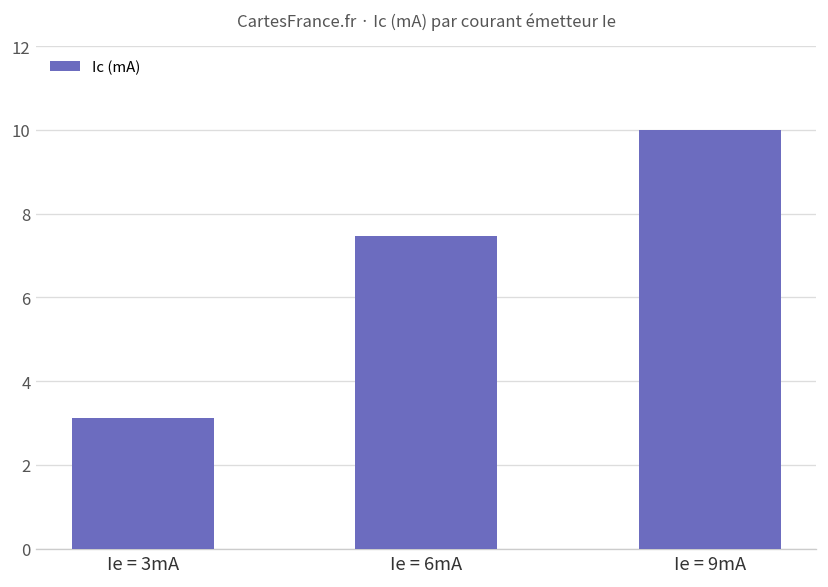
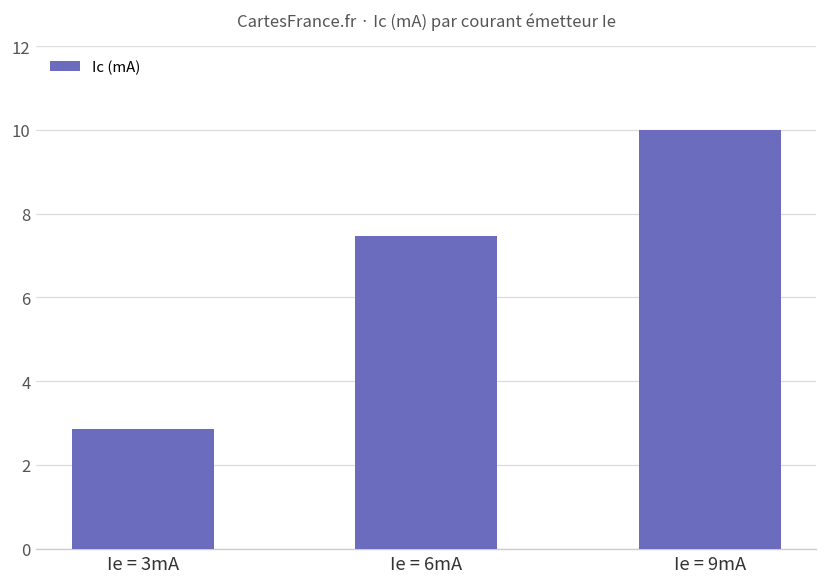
Ie = 3mA: 3.1 -> 2.9
